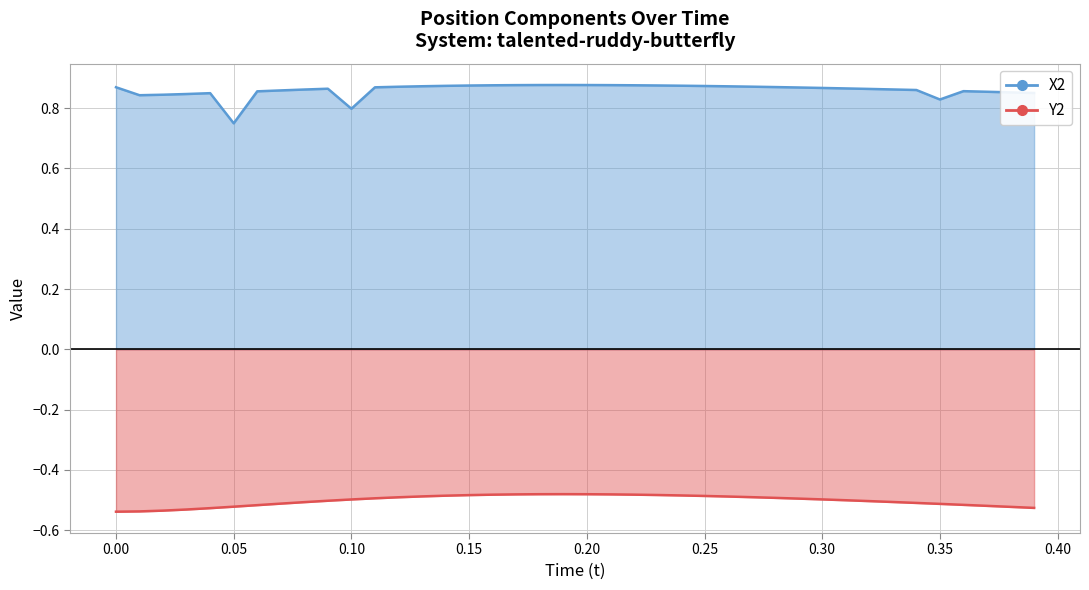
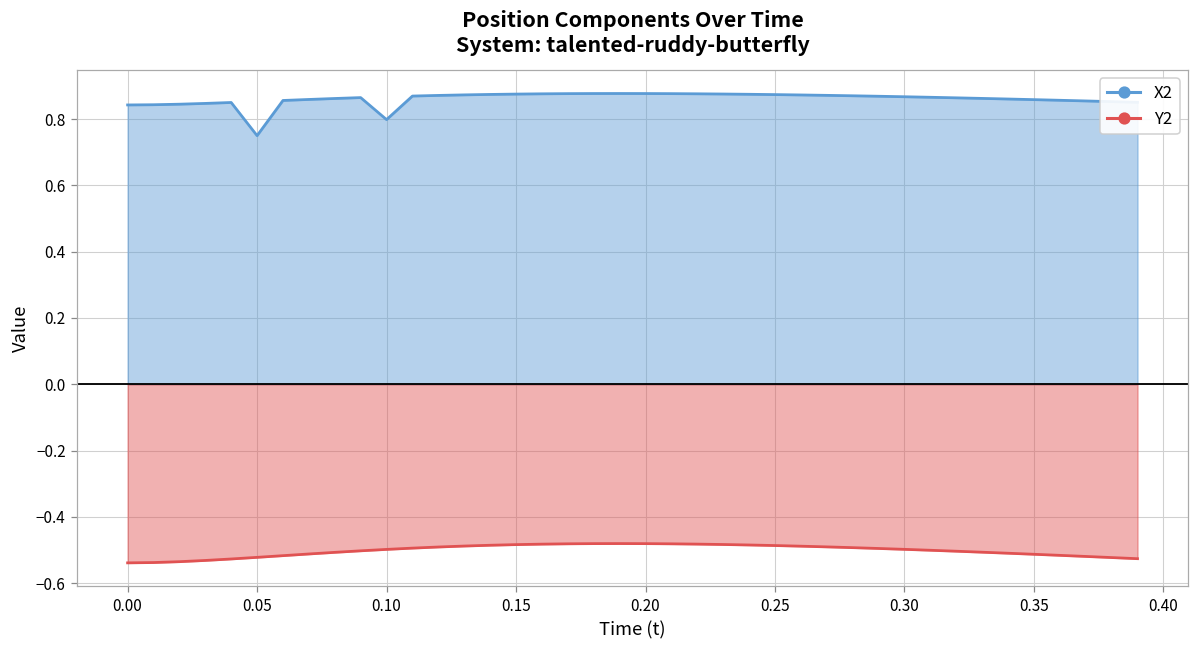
X2, 0.00: 0.87 -> 0.84
X2, 0.35: 0.83 -> 0.86
